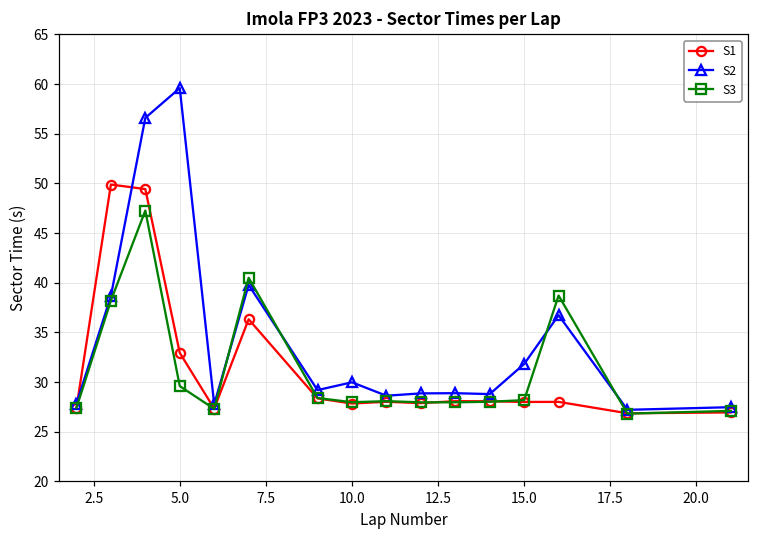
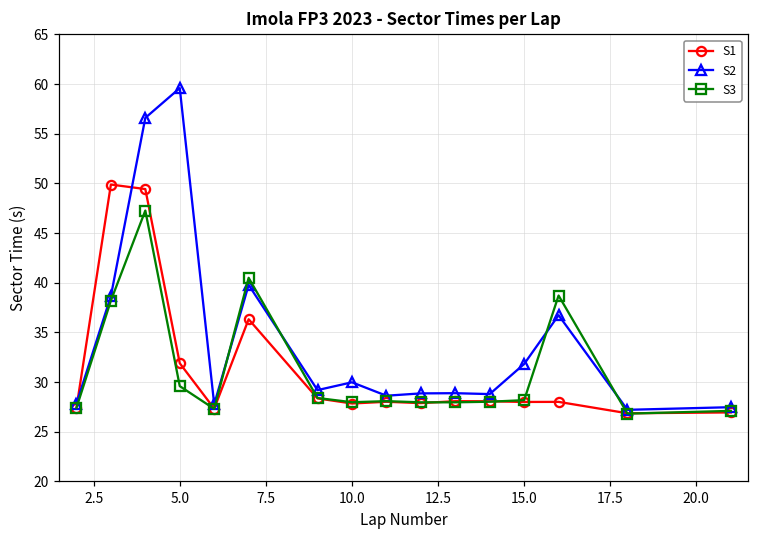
S1, 5.0: 33 -> 32
